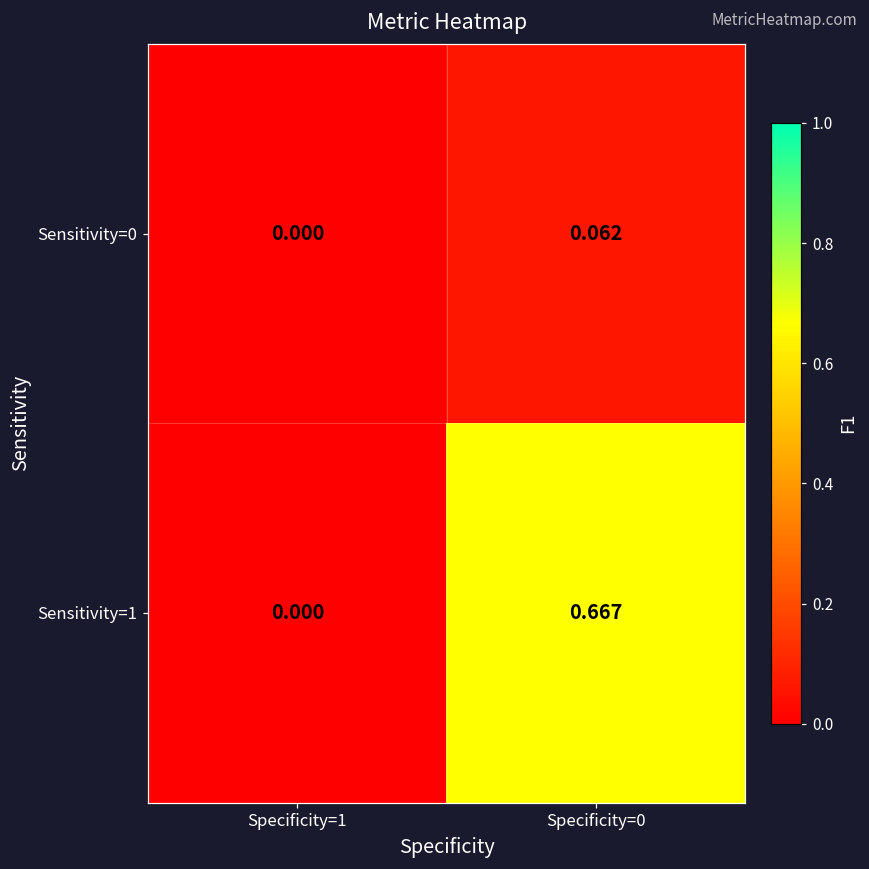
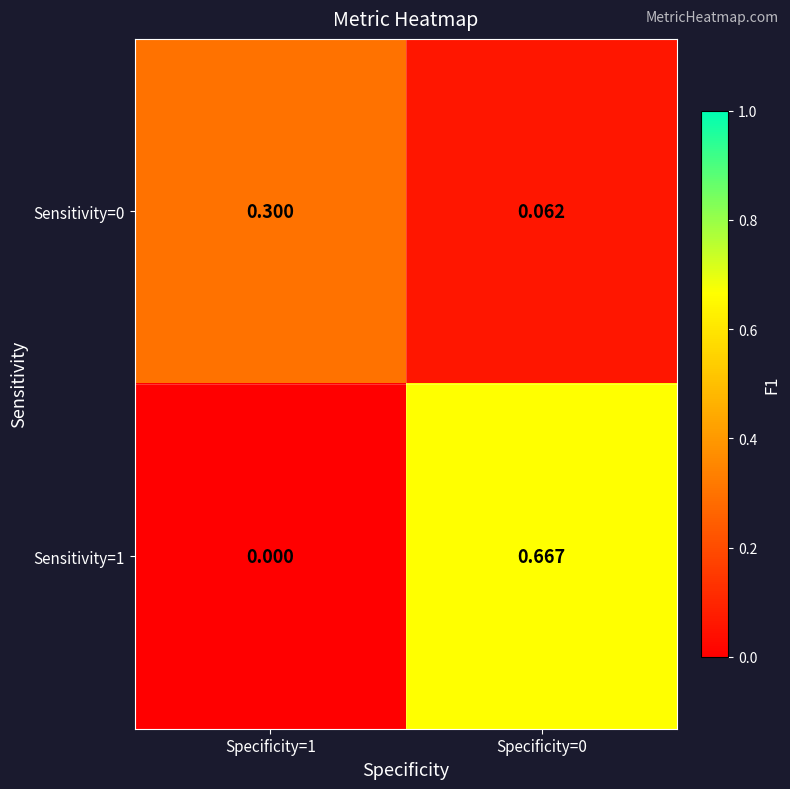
Sensitivity=0, Specificity=1: 0.000 -> 0.300
